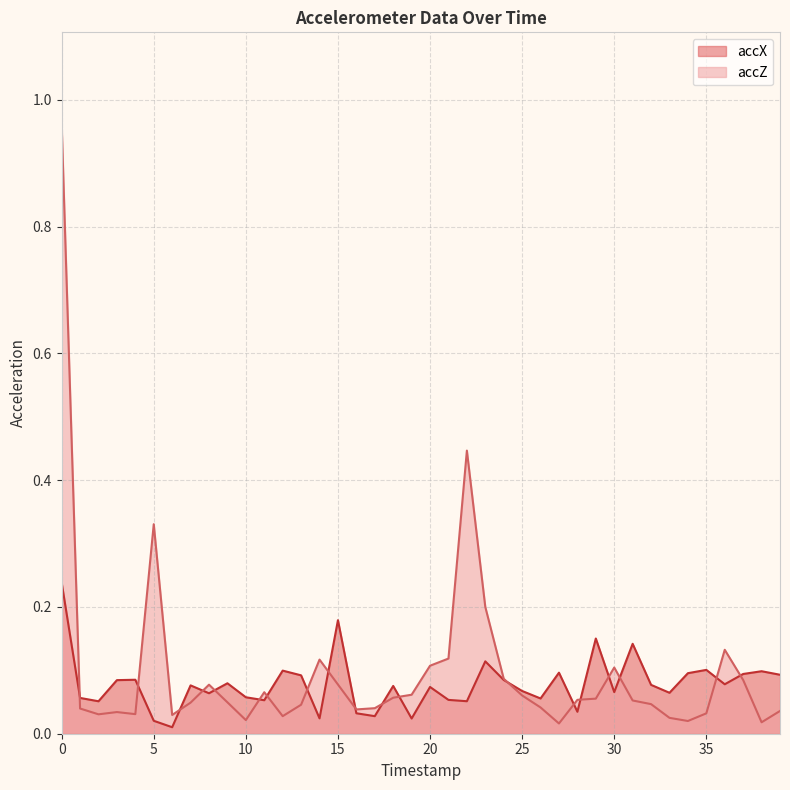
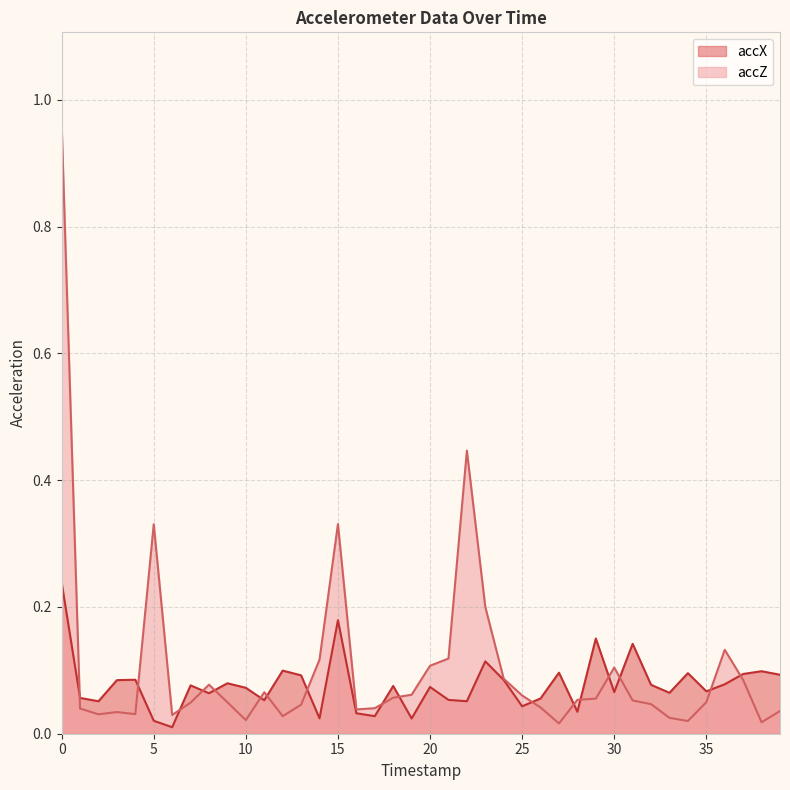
accX, 10: 0.06 -> 0.07
accZ, 15: 0.08 -> 0.33
accX, 25: 0.07 -> 0.04
accX, 35: 0.10 -> 0.07
accZ, 35: 0.03 -> 0.05
